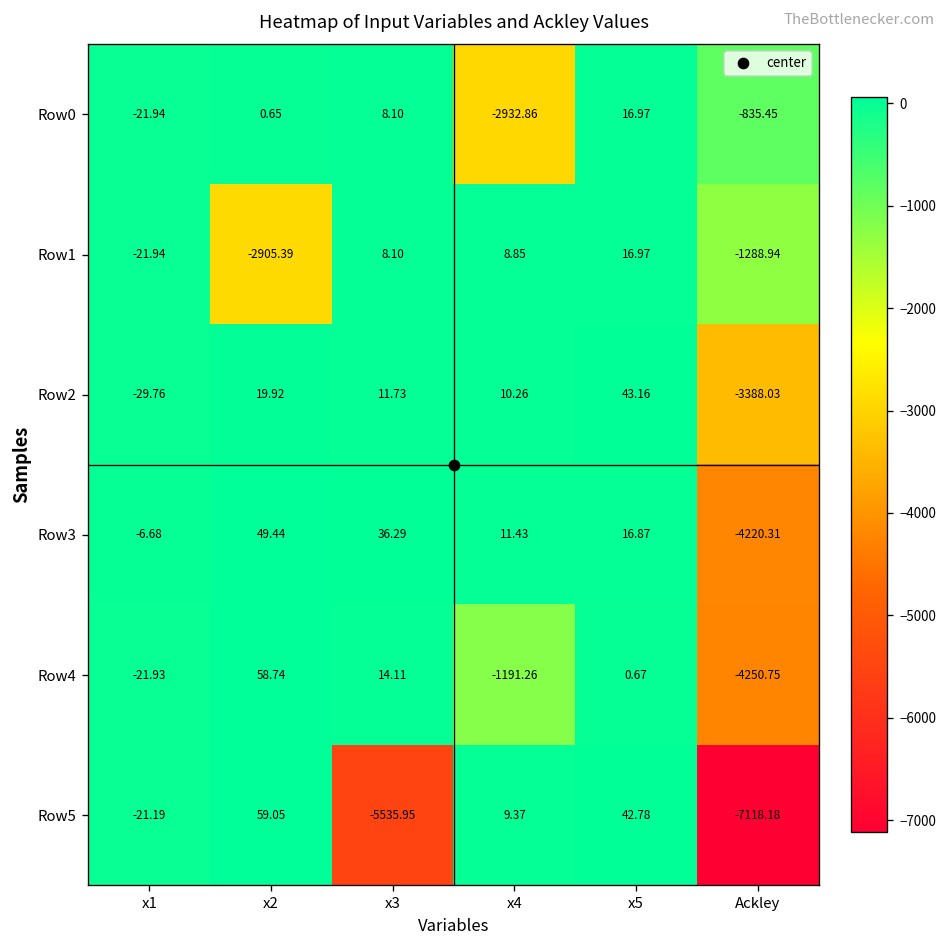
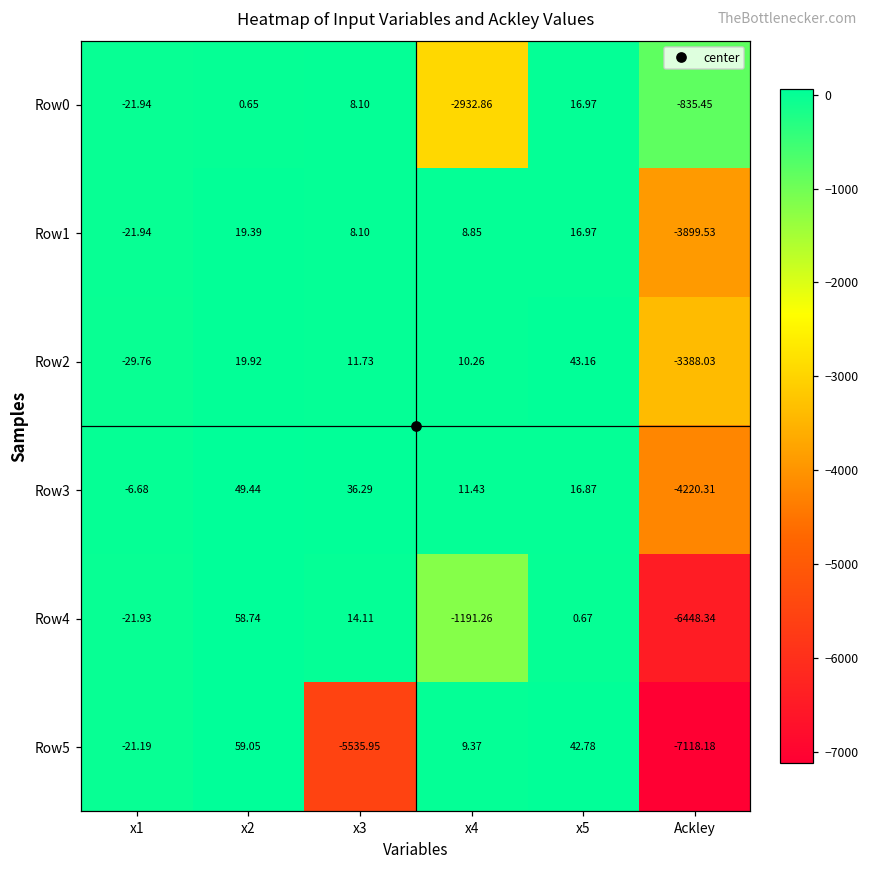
Row1, x2: -2905.39 -> 19.39
Row1, Ackley: -1288.94 -> -3899.53
Row4, Ackley: -4250.75 -> -6448.34
